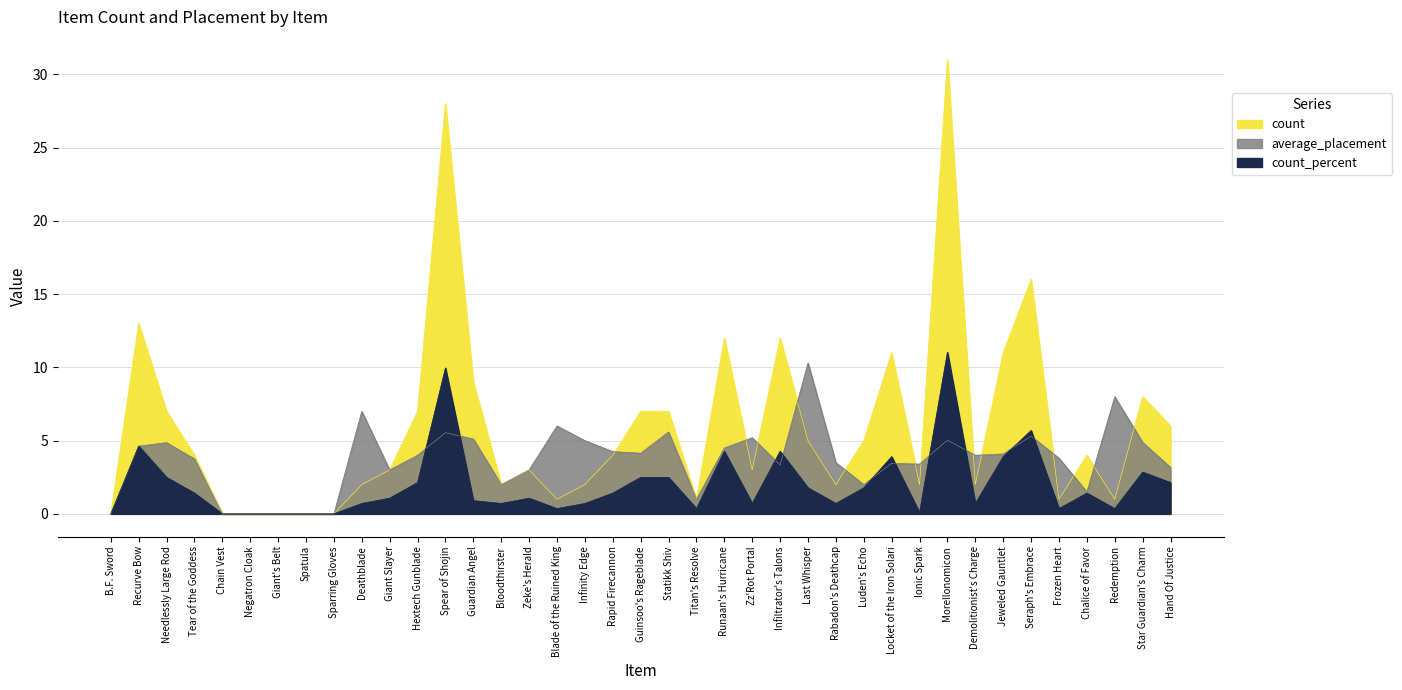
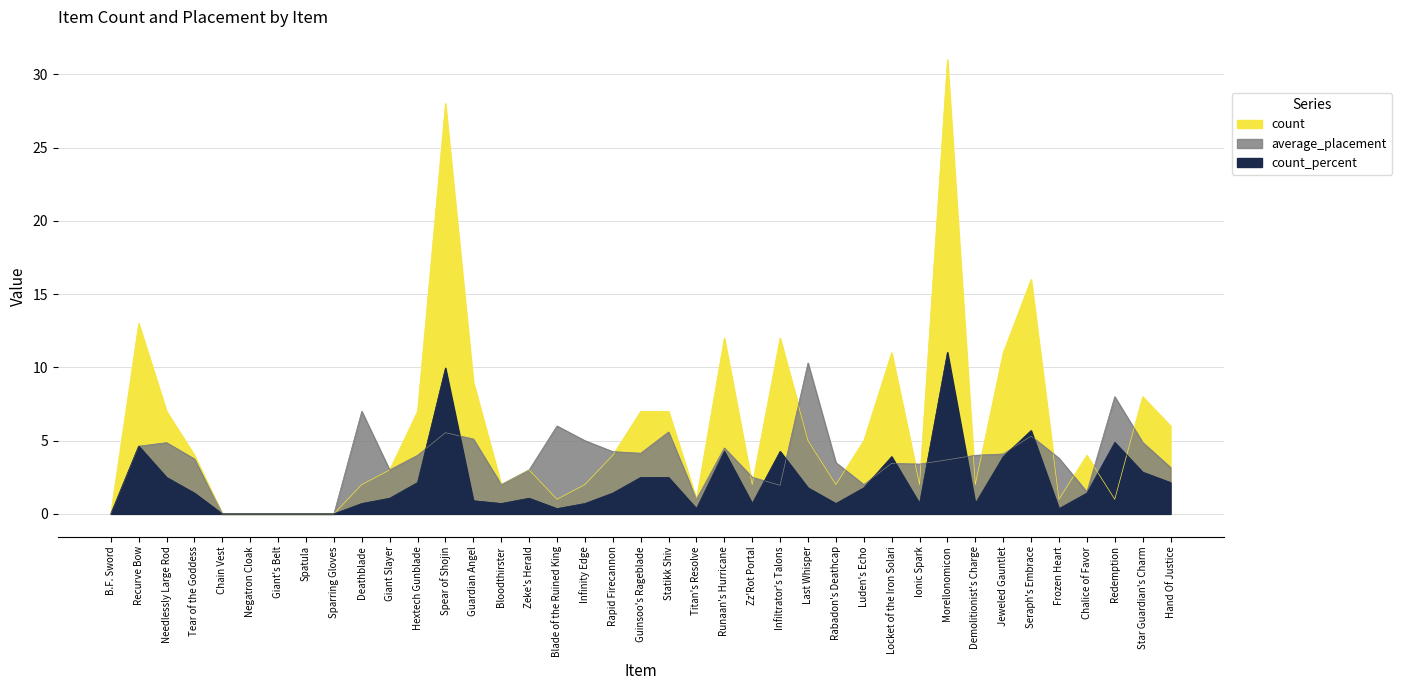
count, Zz'Rot Portal: 3 -> 2
average_placement, Zz'Rot Portal: 5.2 -> 2.5
average_placement, Infiltrator's Talons: 3.3 -> 2.0
count_percent, Ionic Spark: 0.1 -> 0.7
average_placement, Morellonomicon: 5.0 -> 3.7
count_percent, Redemption: 0.4 -> 4.9
